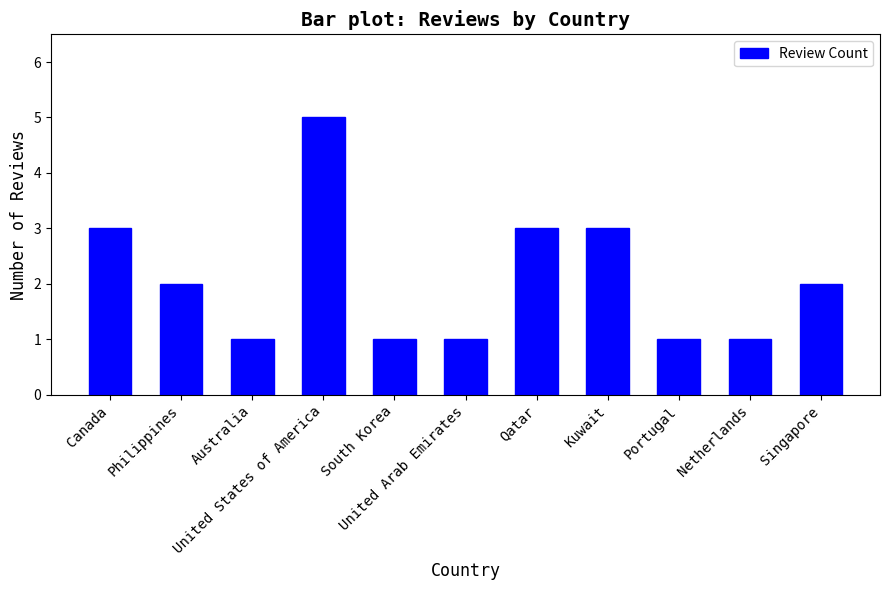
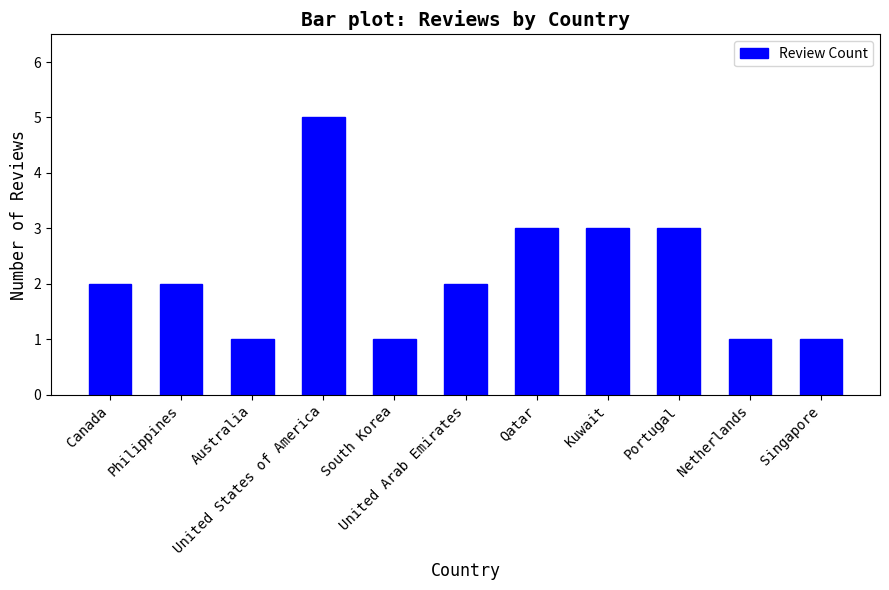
Canada: 3 -> 2
United Arab Emirates: 1 -> 2
Portugal: 1 -> 3
Singapore: 2 -> 1
